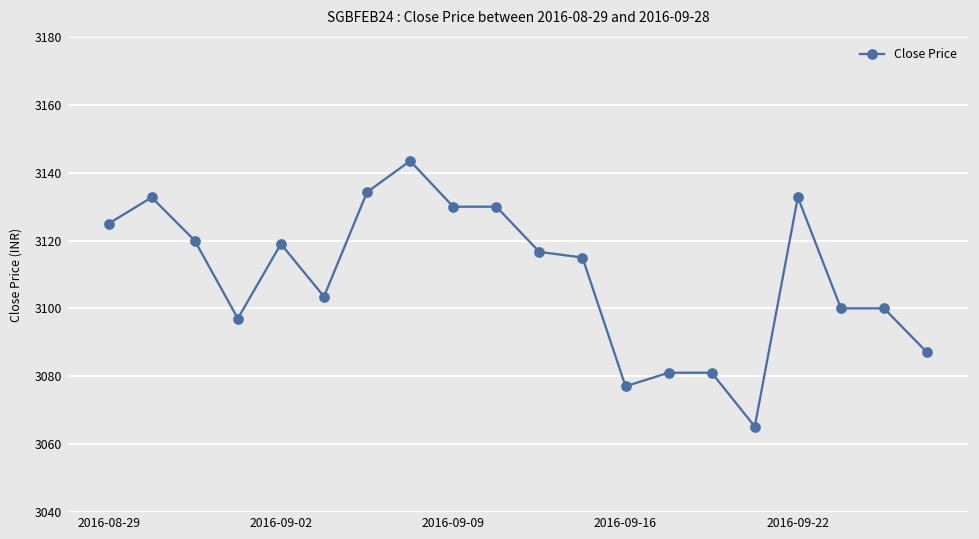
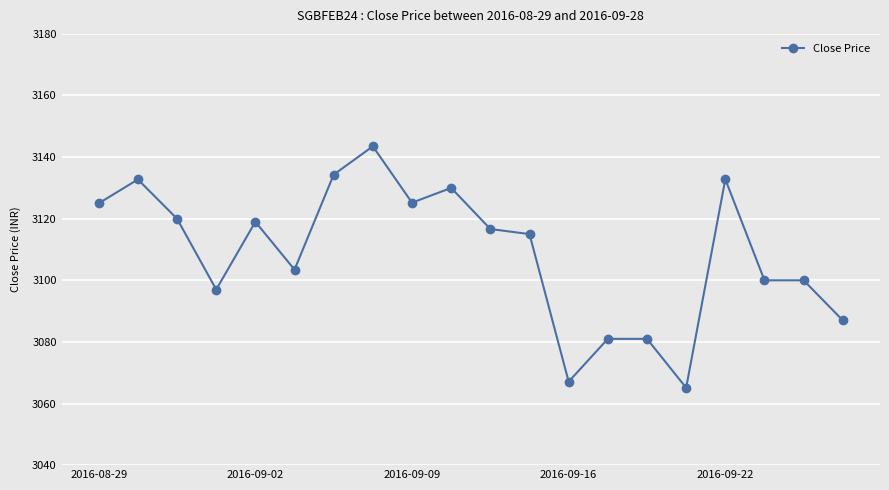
2016-09-09: 3130 -> 3125
2016-09-16: 3077 -> 3067
